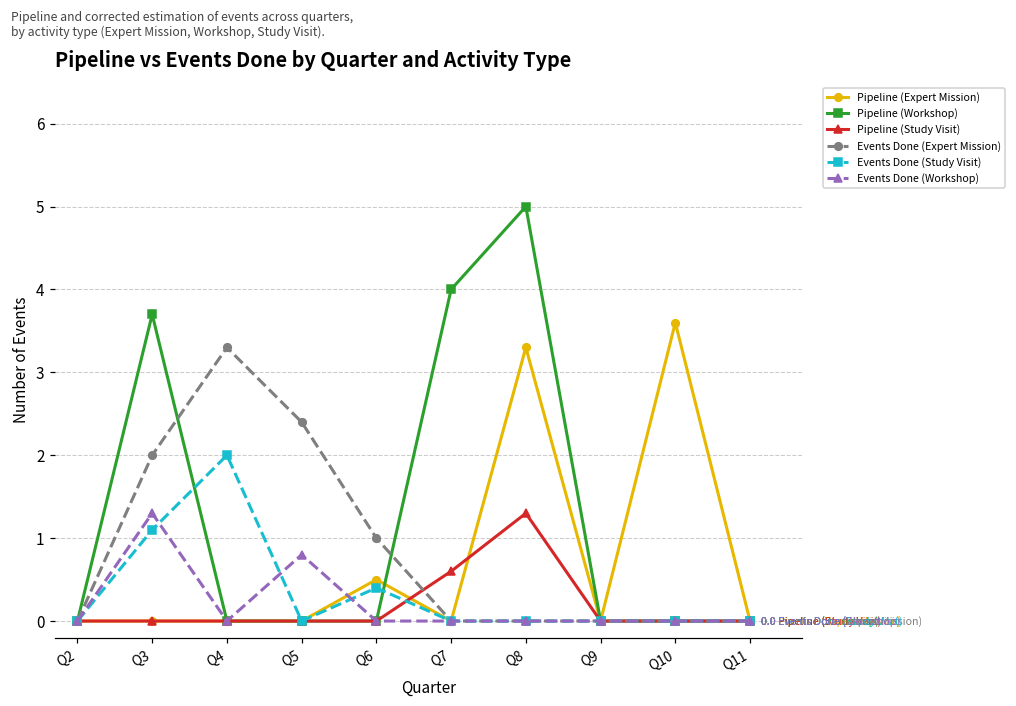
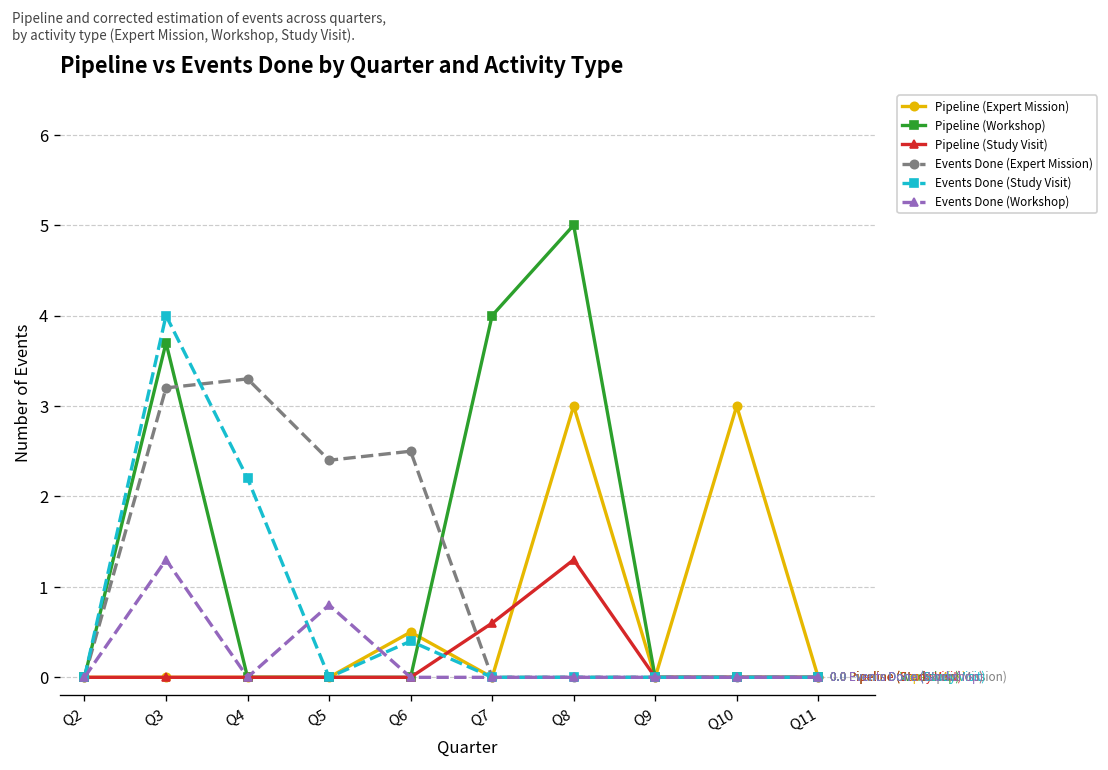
Events Done (Expert Mission), Q3: 2.0 -> 3.2
Events Done (Study Visit), Q3: 1.1 -> 4.0
Events Done (Study Visit), Q4: 2.0 -> 2.2
Events Done (Expert Mission), Q6: 1.0 -> 2.5
Pipeline (Expert Mission), Q8: 3.3 -> 3.0
Pipeline (Expert Mission), Q10: 3.6 -> 3.0
